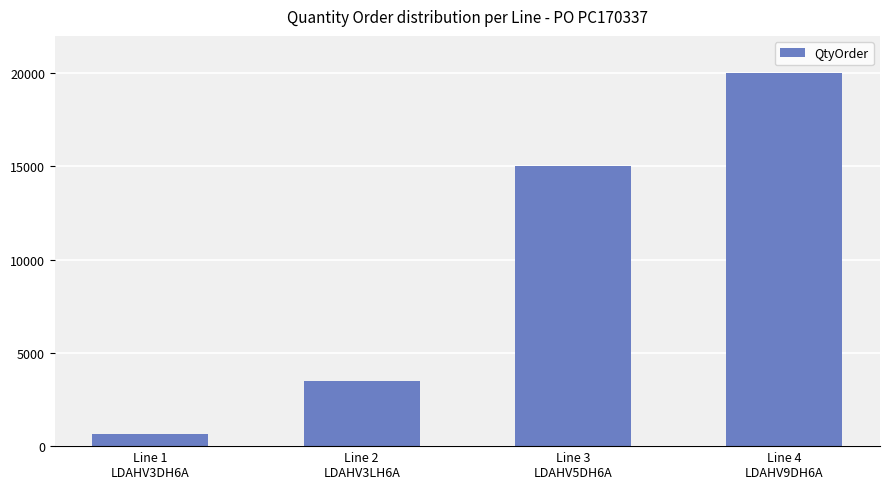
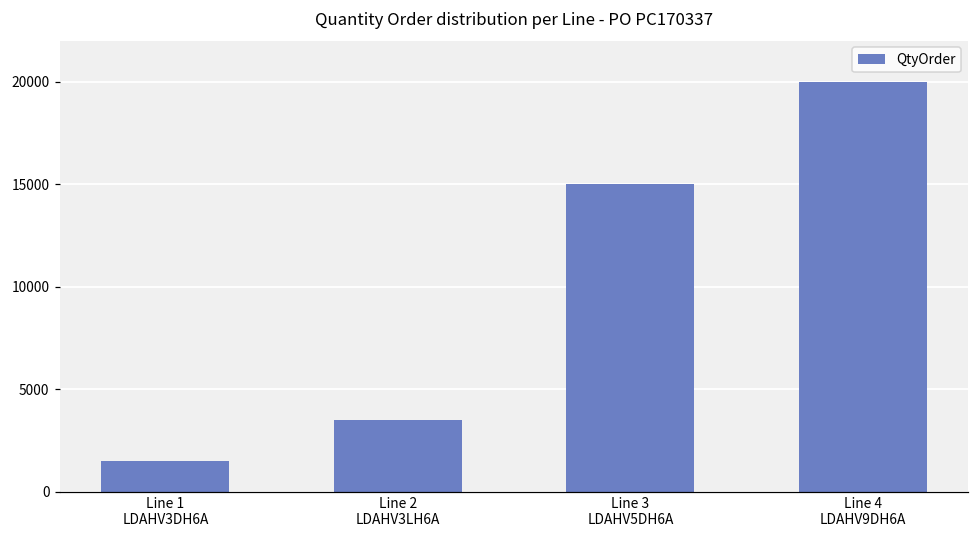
Line 1 LDAHV3DH6A: 700 -> 1500
